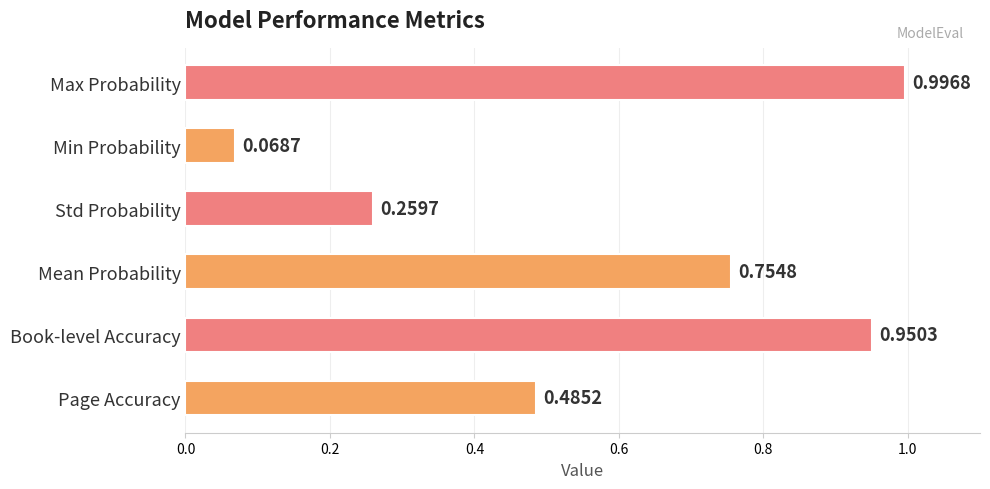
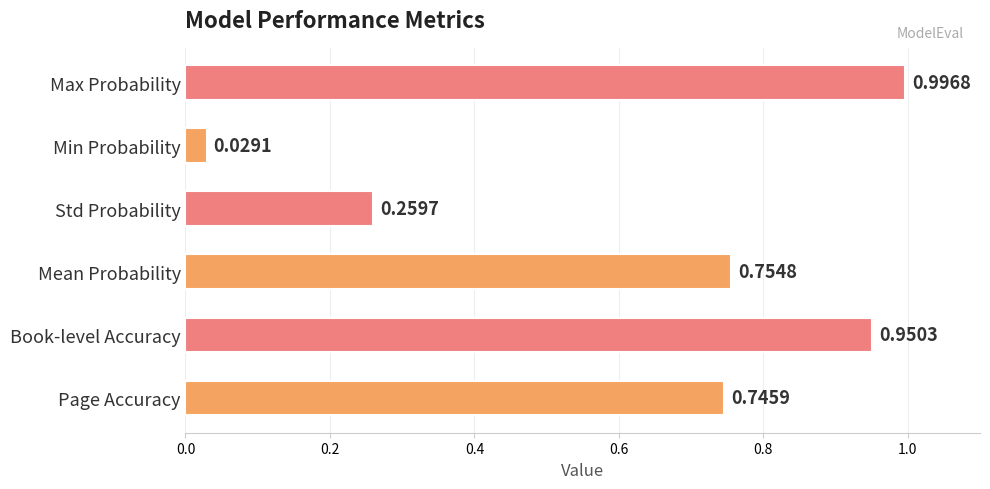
Min Probability: 0.0687 -> 0.0291
Page Accuracy: 0.4852 -> 0.7459
